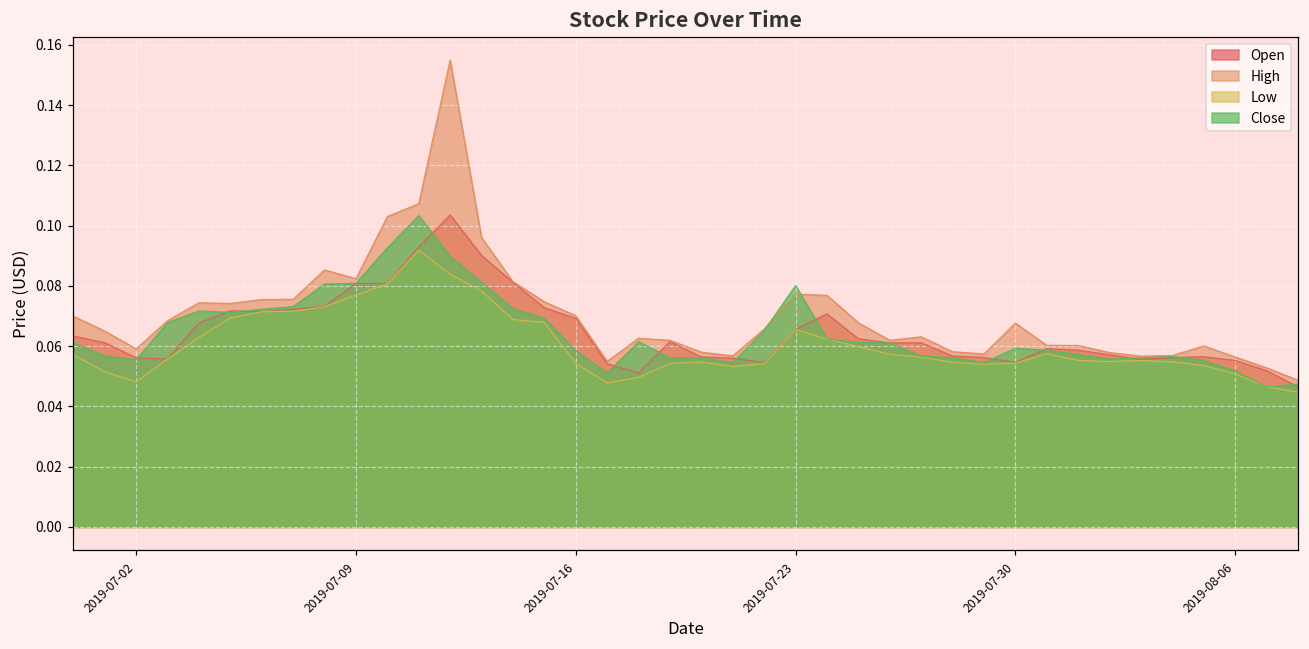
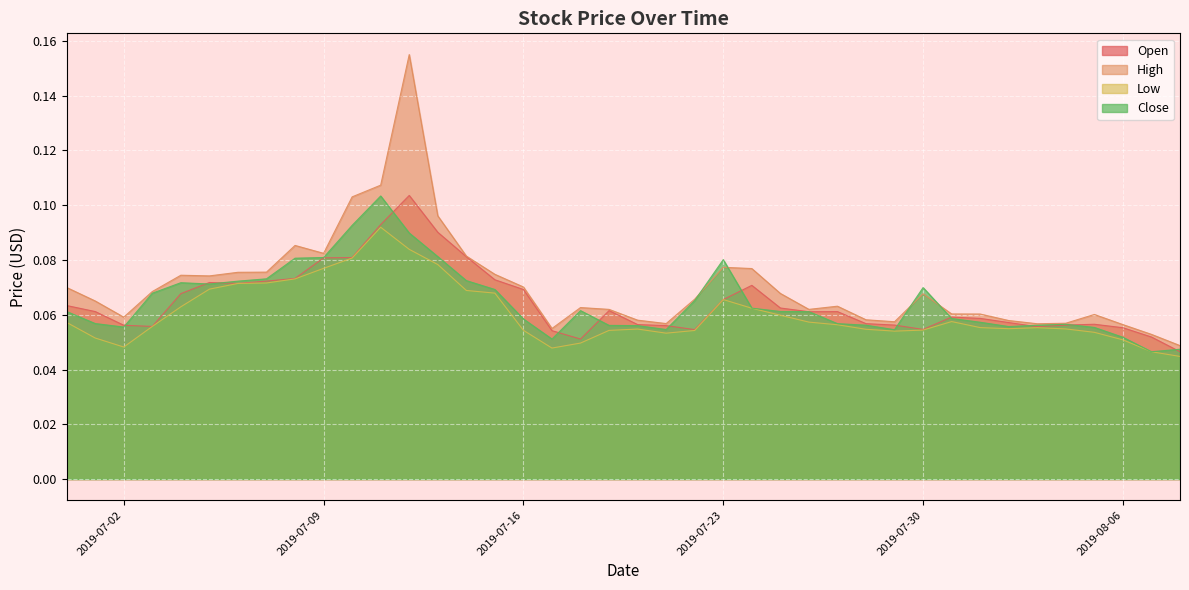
Close, 2019-07-30: 0.059 -> 0.070
